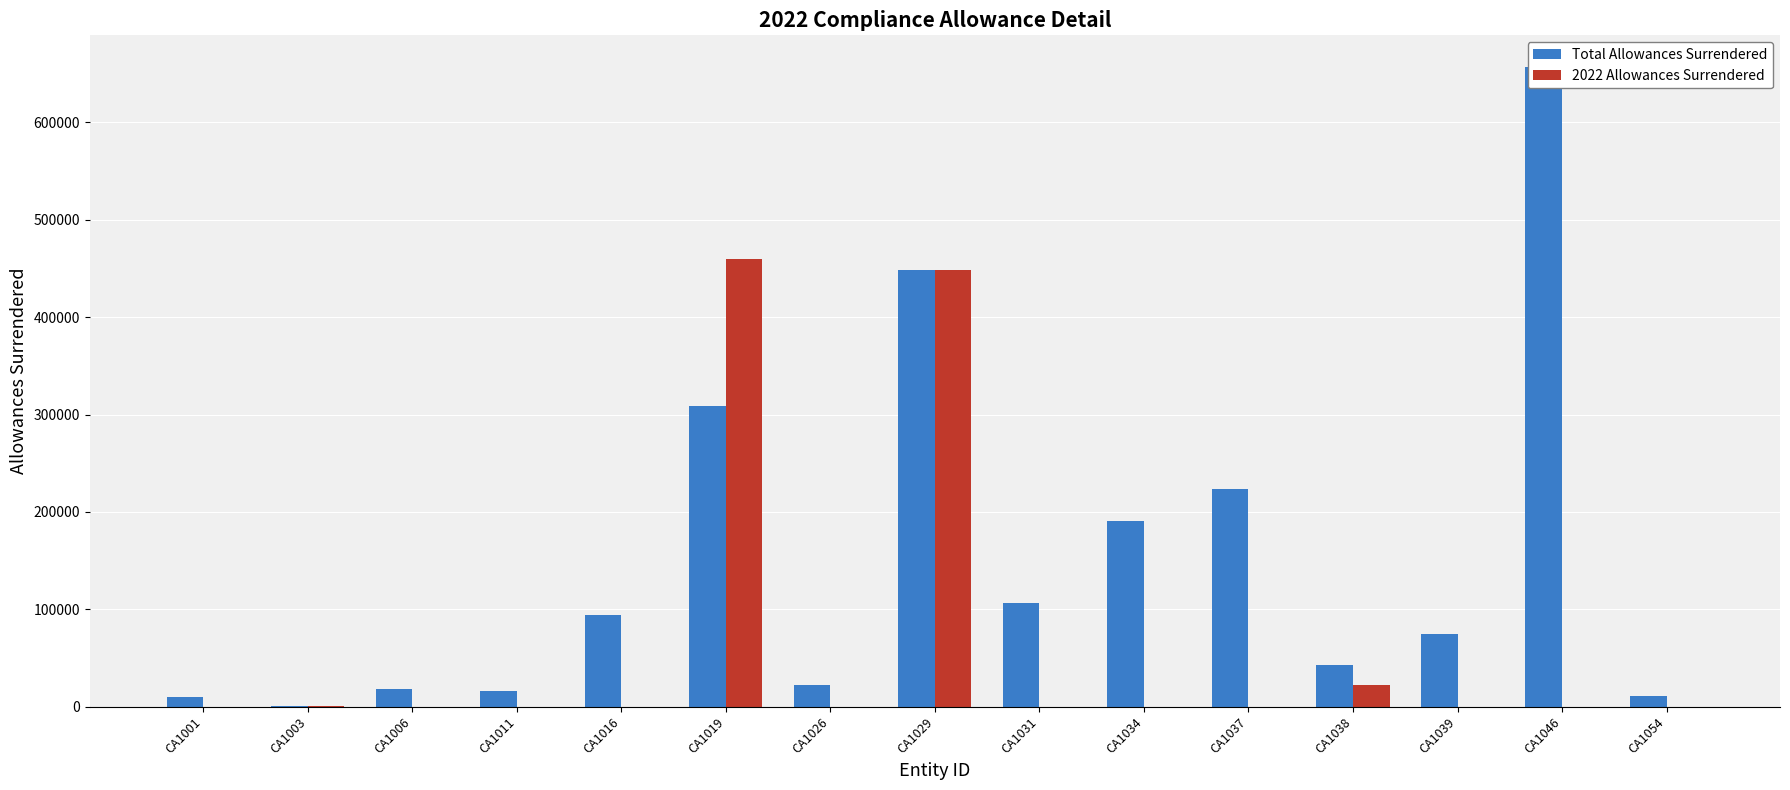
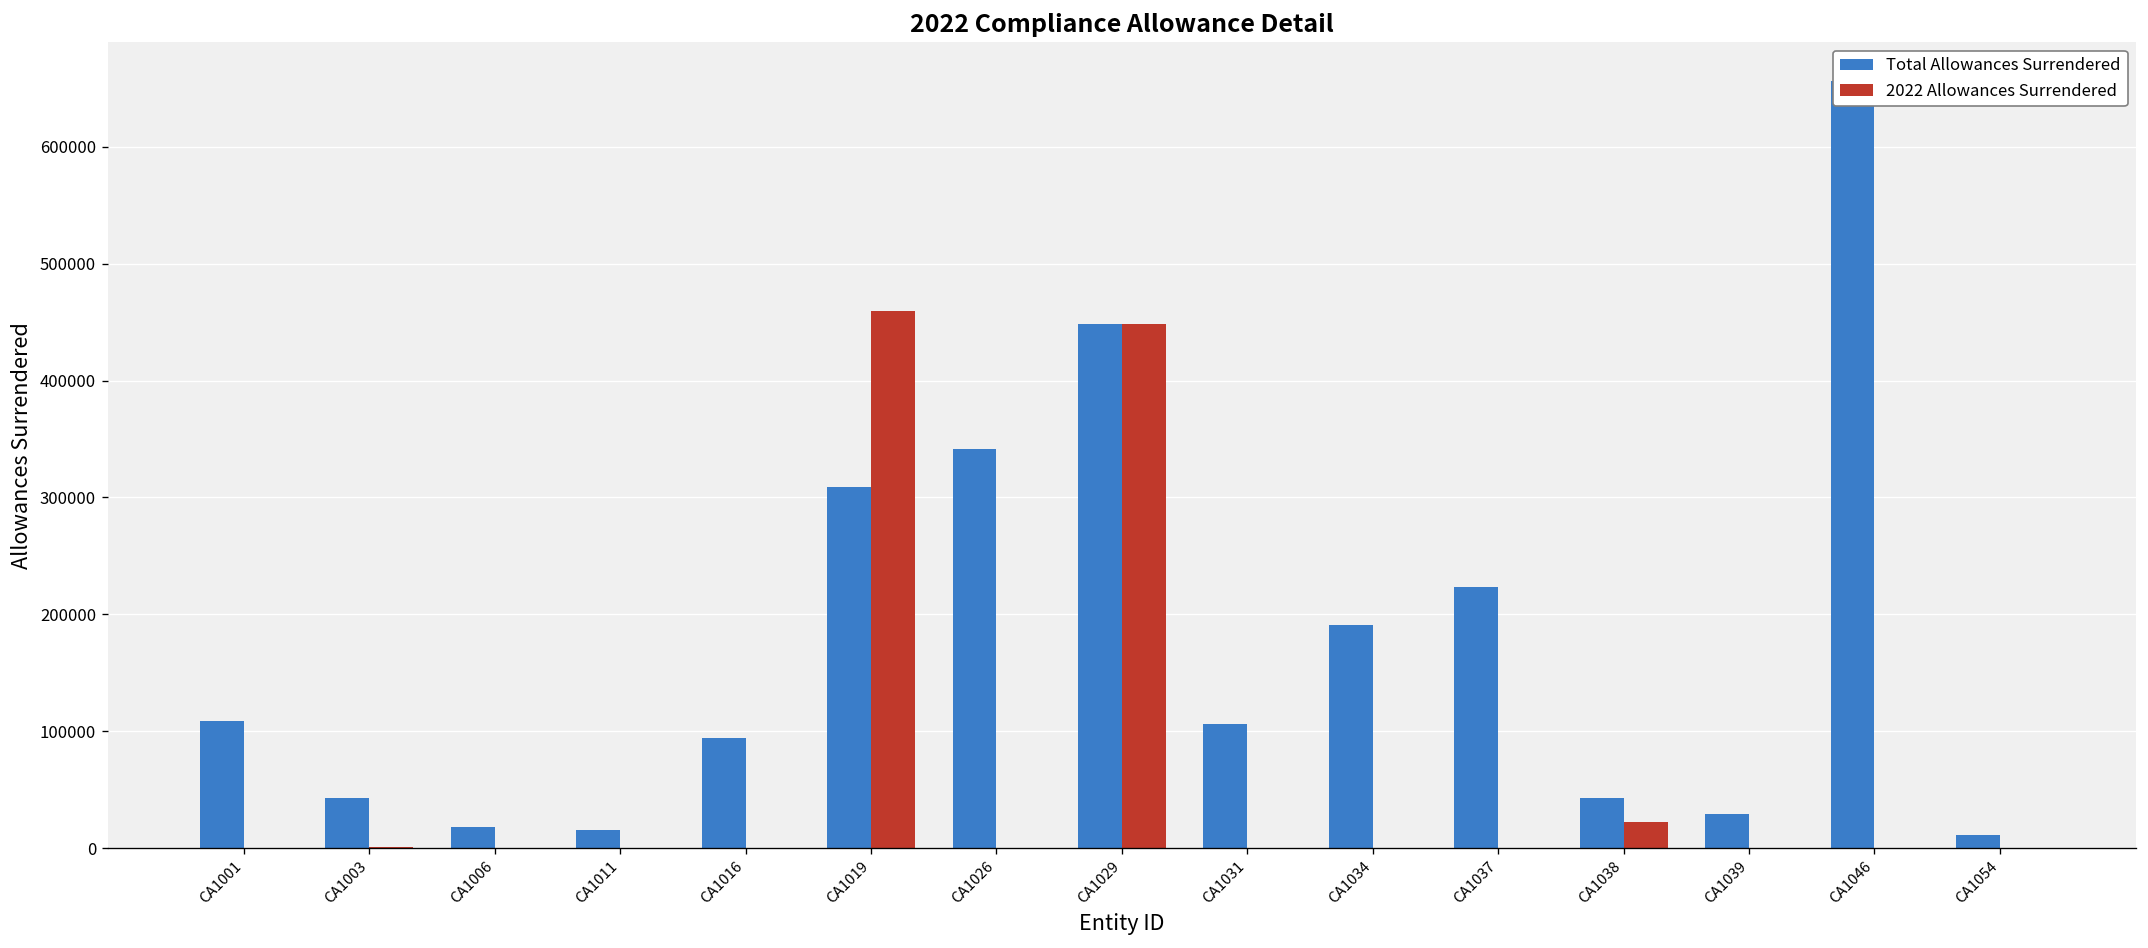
Total Allowances Surrendered, CA1001: 10000 -> 110000
Total Allowances Surrendered, CA1003: 0 -> 40000
Total Allowances Surrendered, CA1026: 20000 -> 340000
Total Allowances Surrendered, CA1039: 80000 -> 30000
